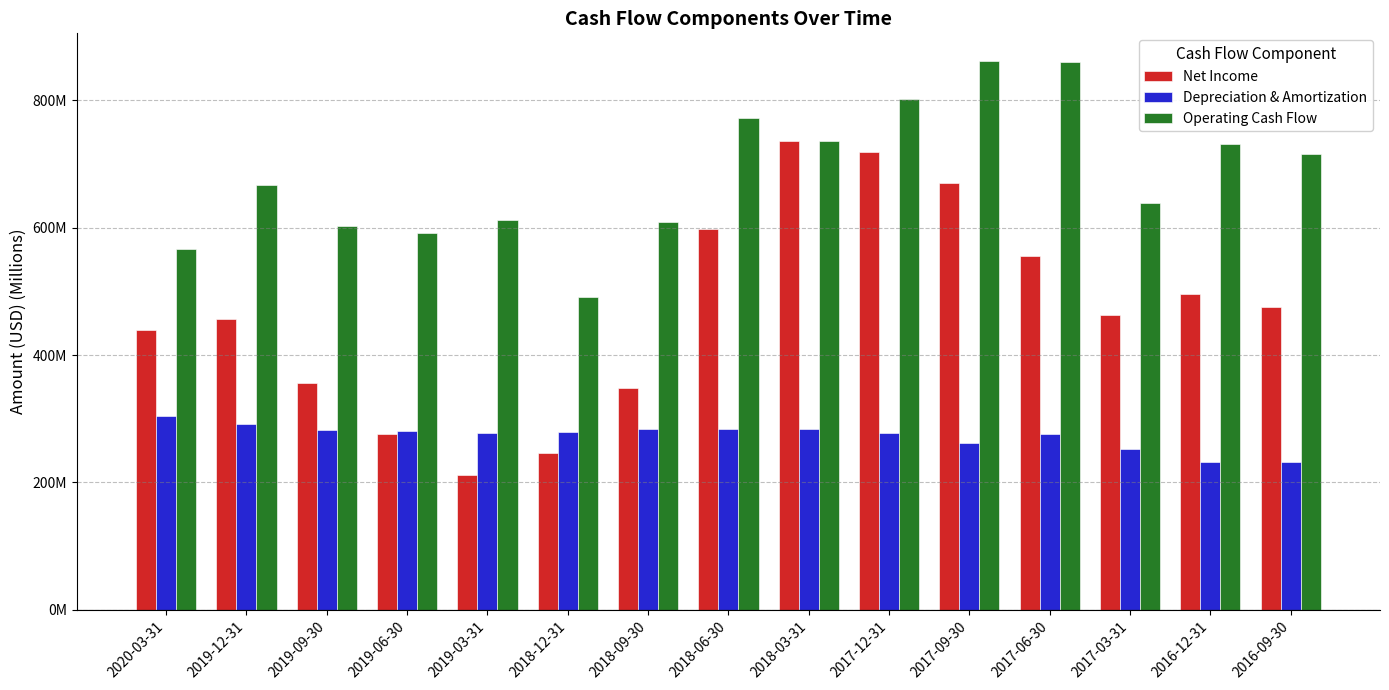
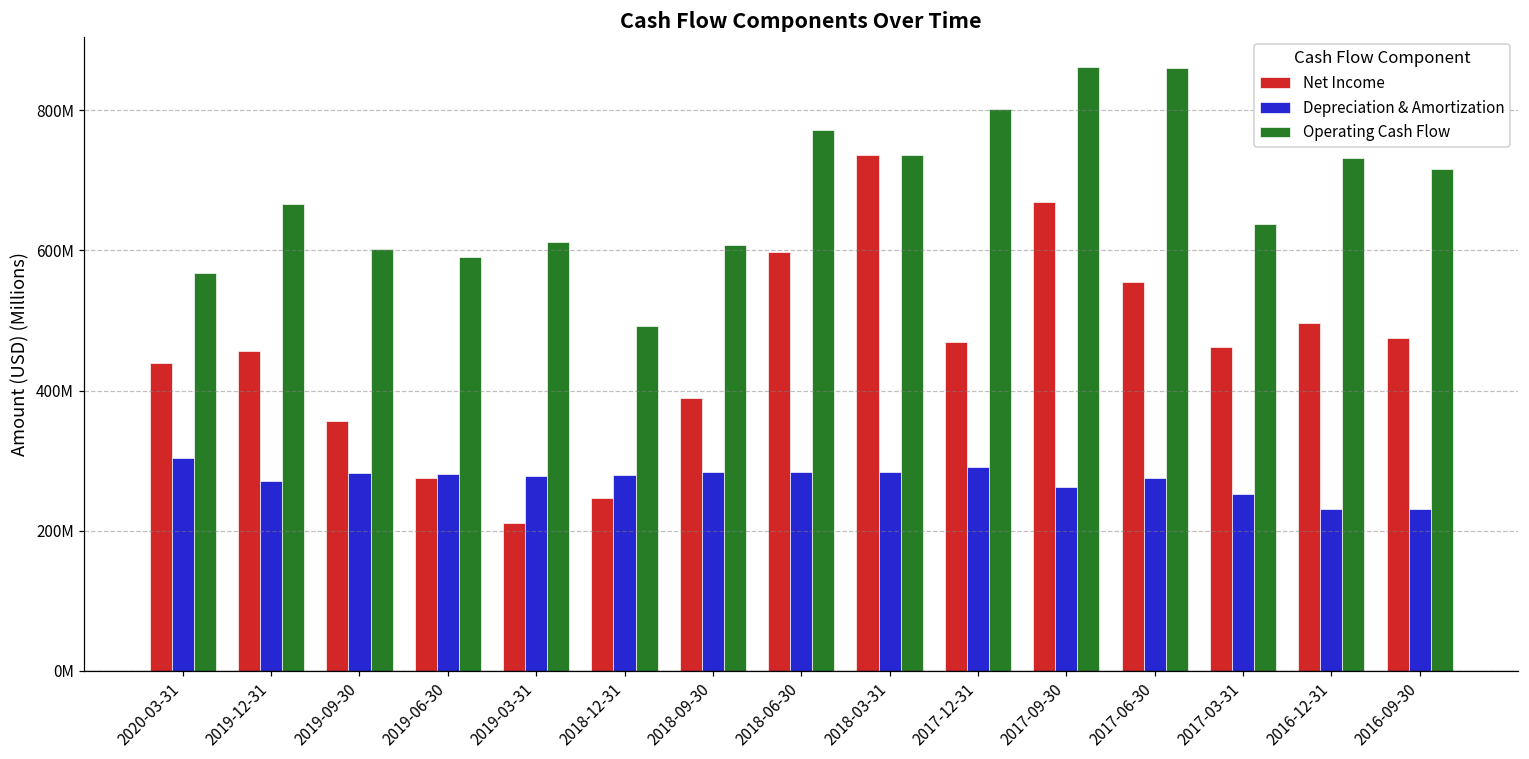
Depreciation & Amortization, 2019-12-31: 290000000 -> 270000000
Net Income, 2018-09-30: 350000000 -> 390000000
Net Income, 2017-12-31: 720000000 -> 470000000
Depreciation & Amortization, 2017-12-31: 280000000 -> 290000000
